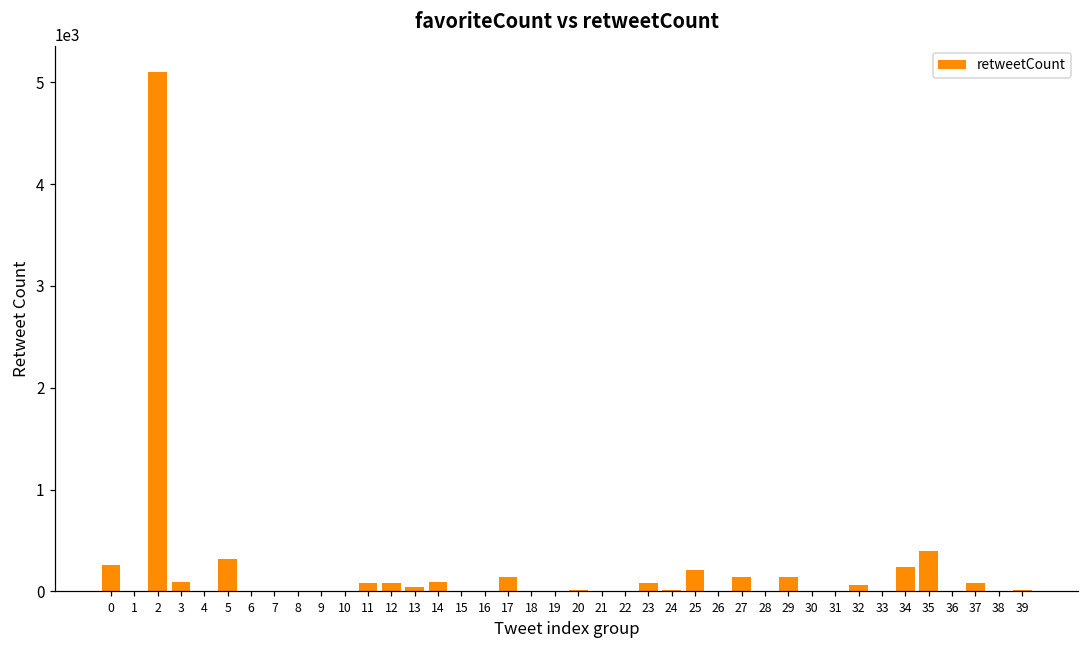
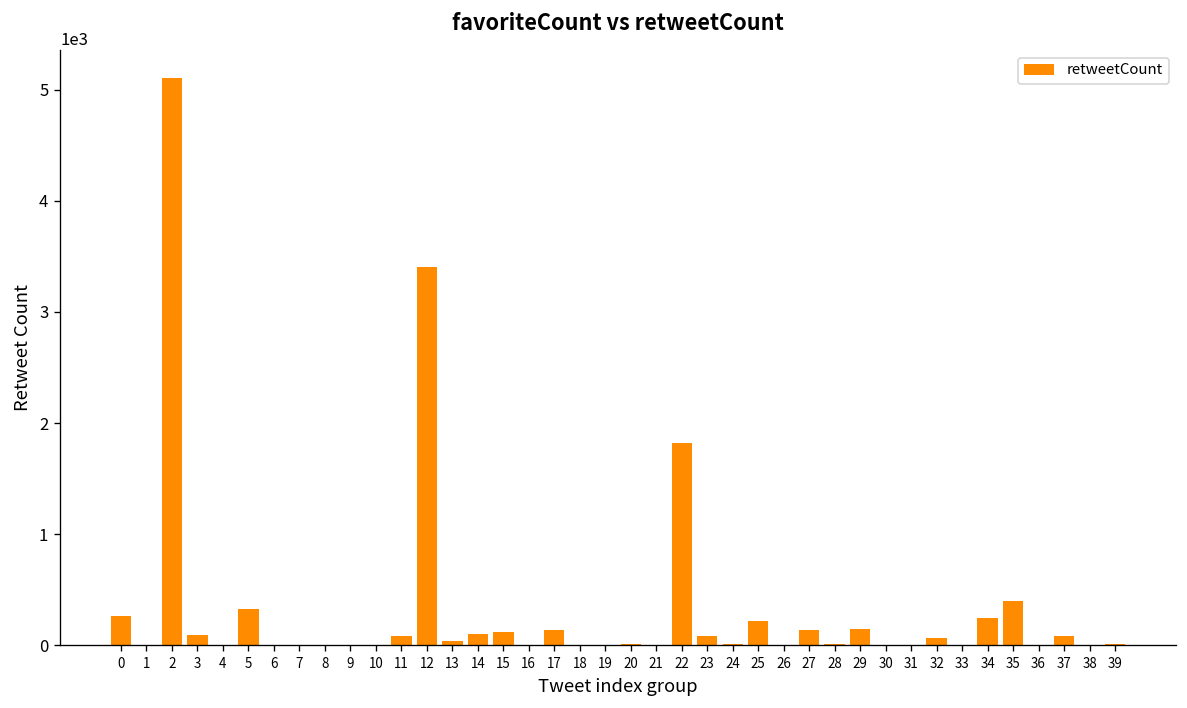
12: 100 -> 3400
15: 0 -> 100
22: 0 -> 1800
